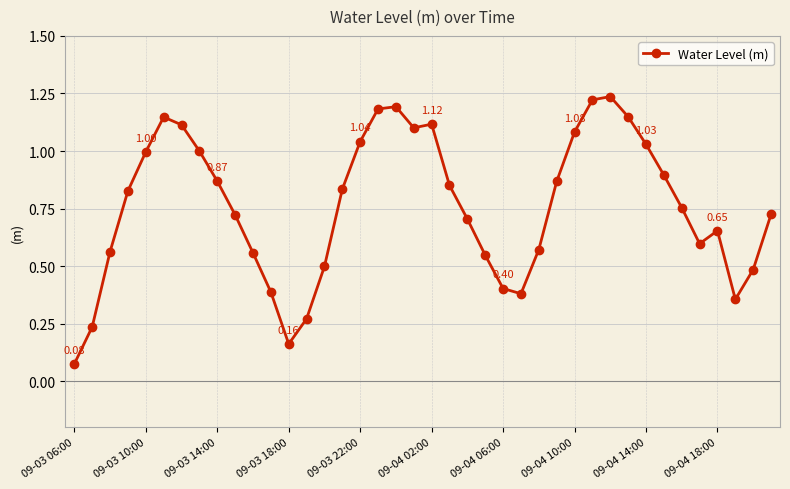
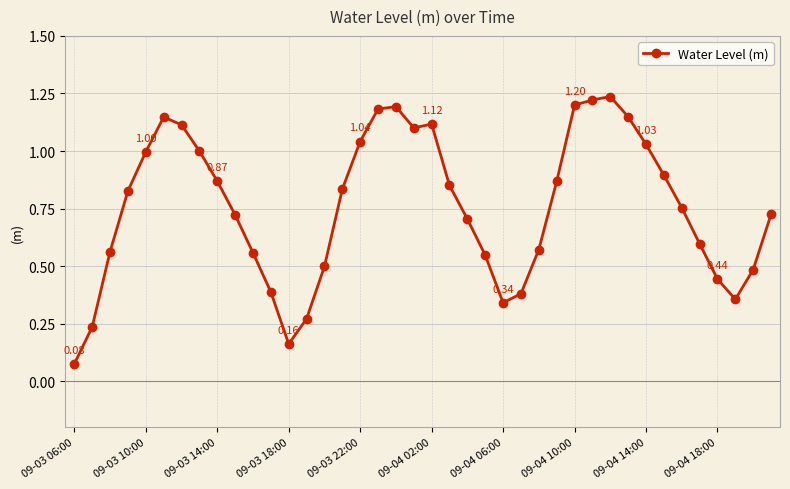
09-04 06:00: 0.40 -> 0.34
09-04 10:00: 1.08 -> 1.20
09-04 18:00: 0.65 -> 0.44
